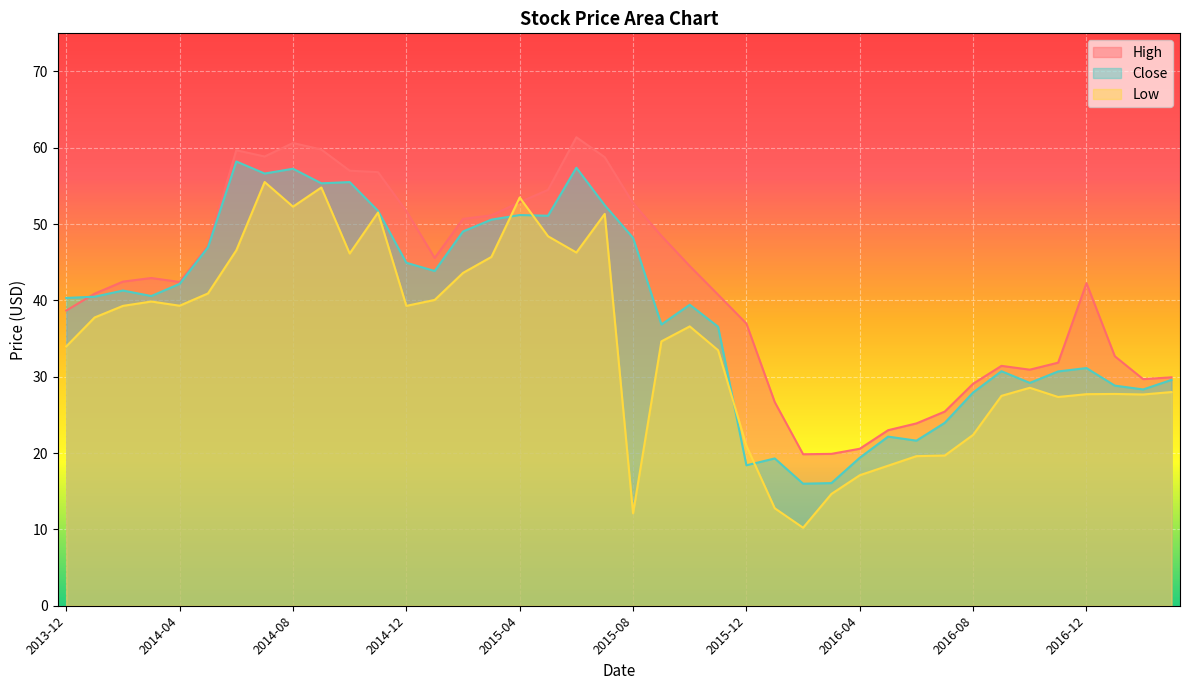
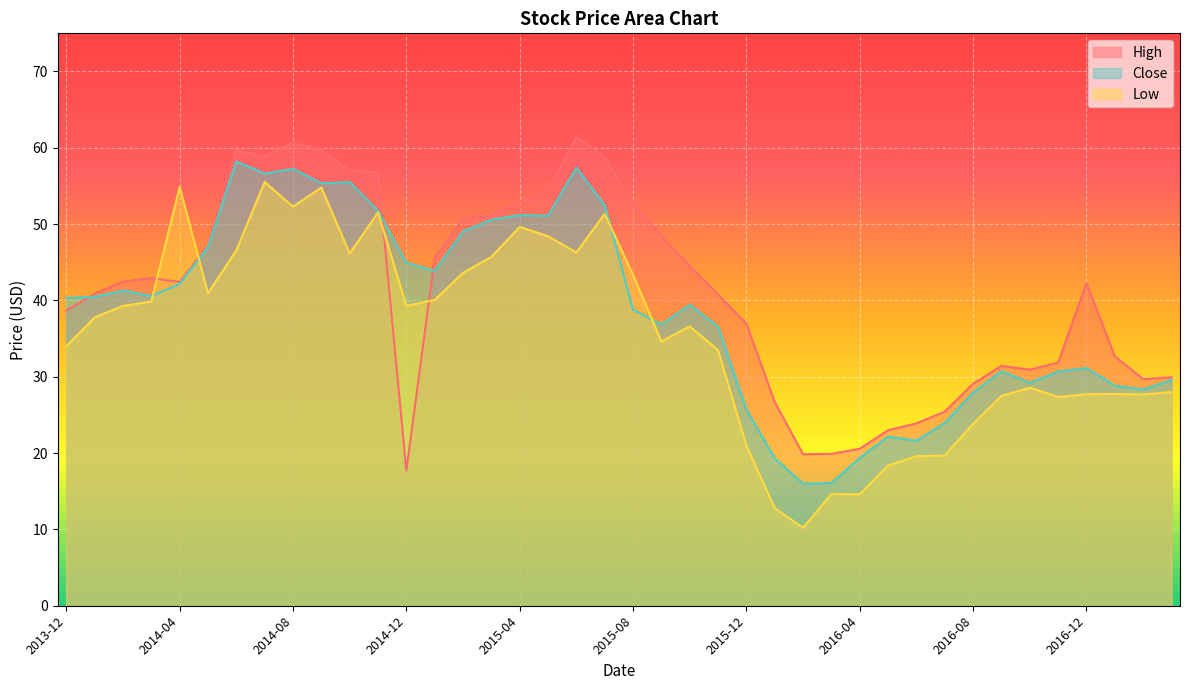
Low, 2014-04: 39 -> 55
High, 2014-12: 52 -> 18
Low, 2015-04: 53 -> 50
Close, 2015-08: 48 -> 39
Low, 2015-08: 12 -> 43
Close, 2015-12: 18 -> 26
Low, 2016-04: 17 -> 15
Low, 2016-08: 22 -> 24
